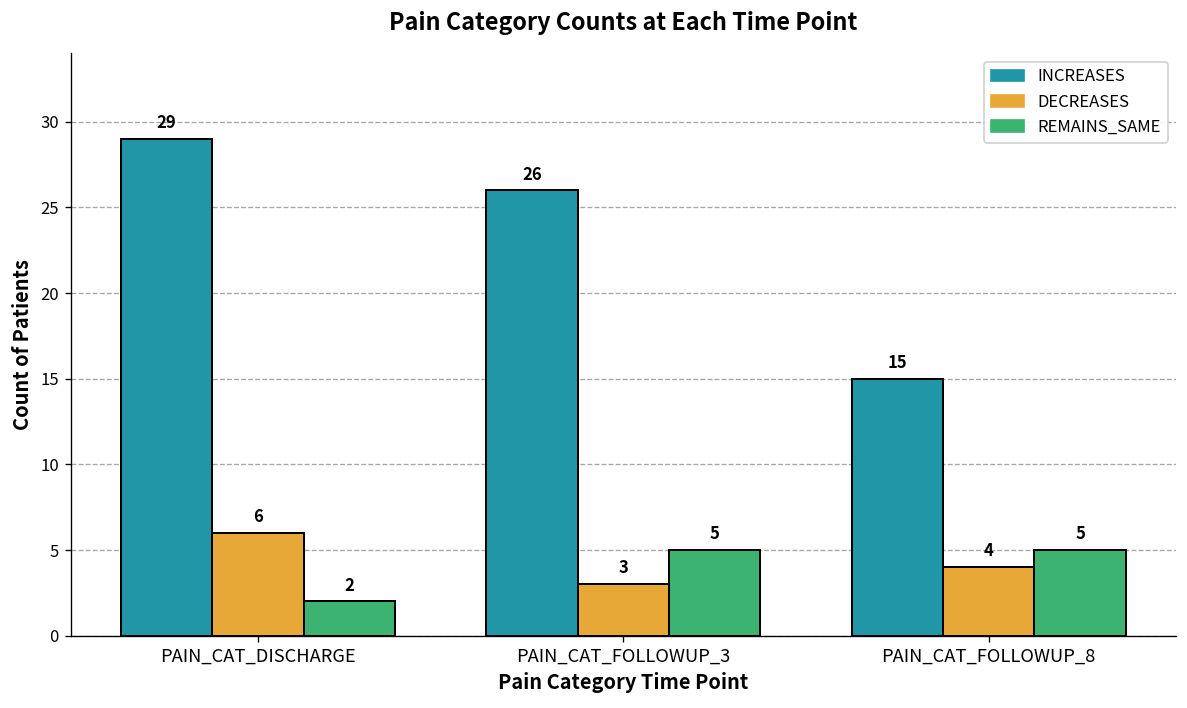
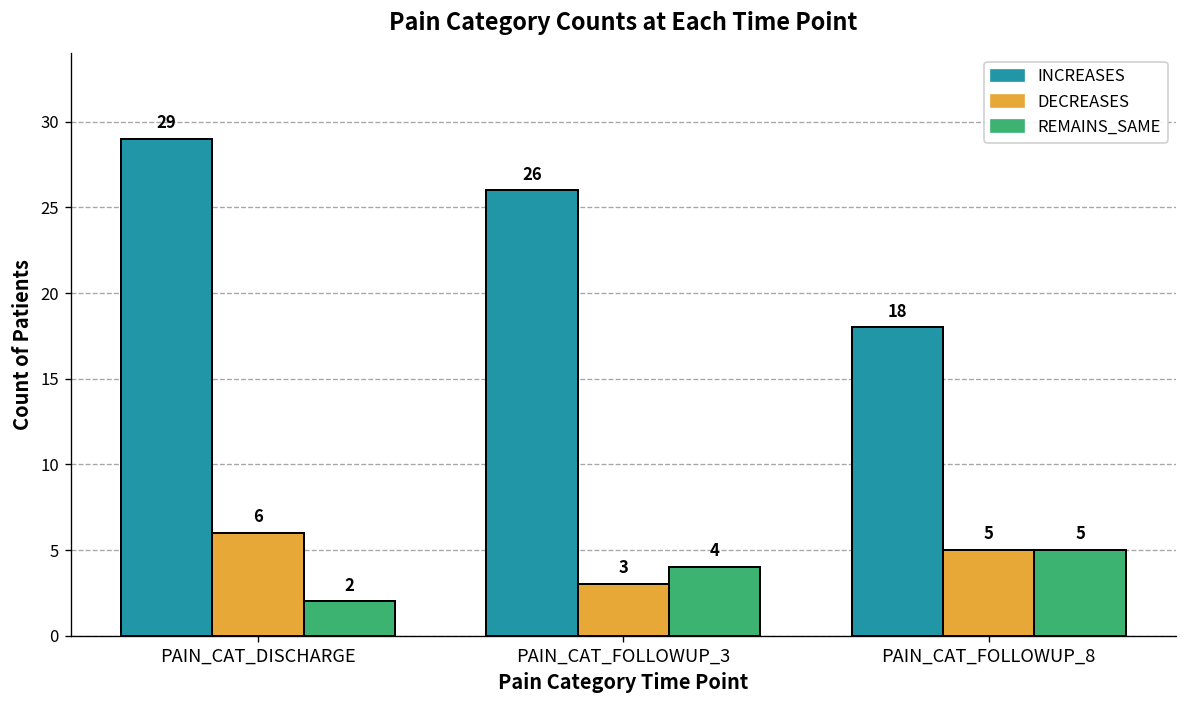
REMAINS_SAME, PAIN_CAT_FOLLOWUP_3: 5 -> 4
INCREASES, PAIN_CAT_FOLLOWUP_8: 15 -> 18
DECREASES, PAIN_CAT_FOLLOWUP_8: 4 -> 5
